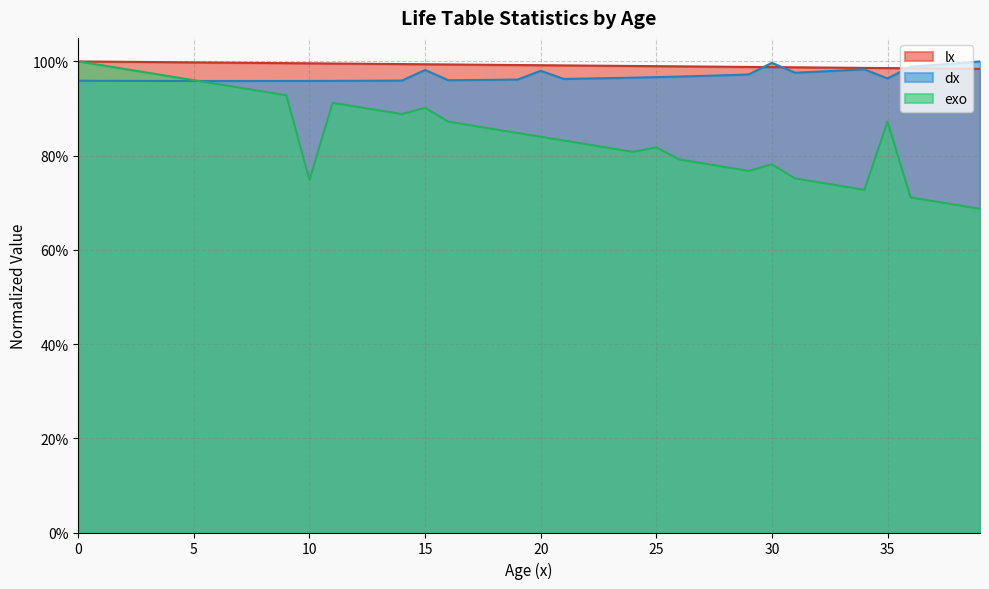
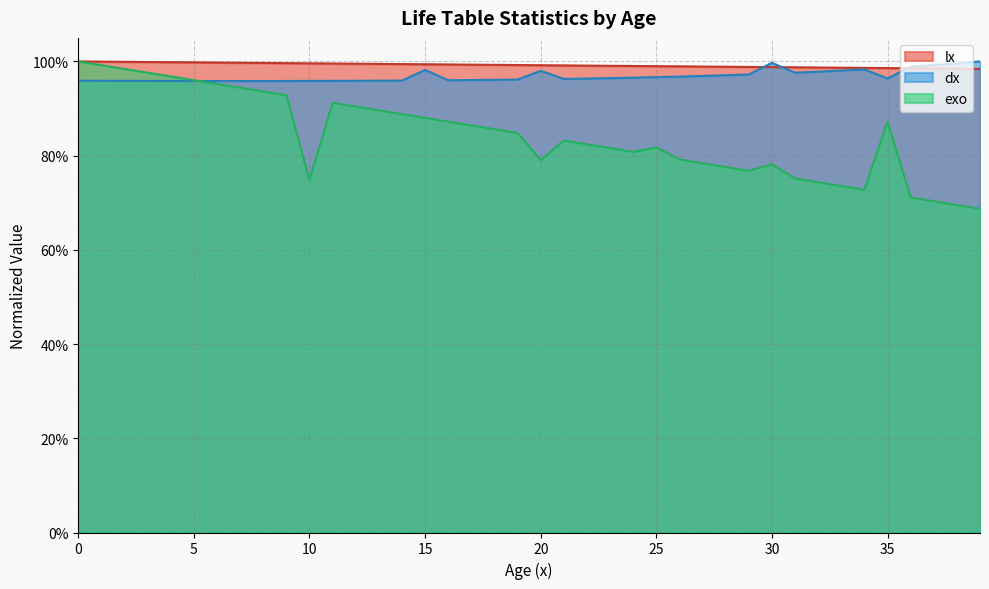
exo, 15: 90% -> 88%
exo, 20: 84% -> 79%
